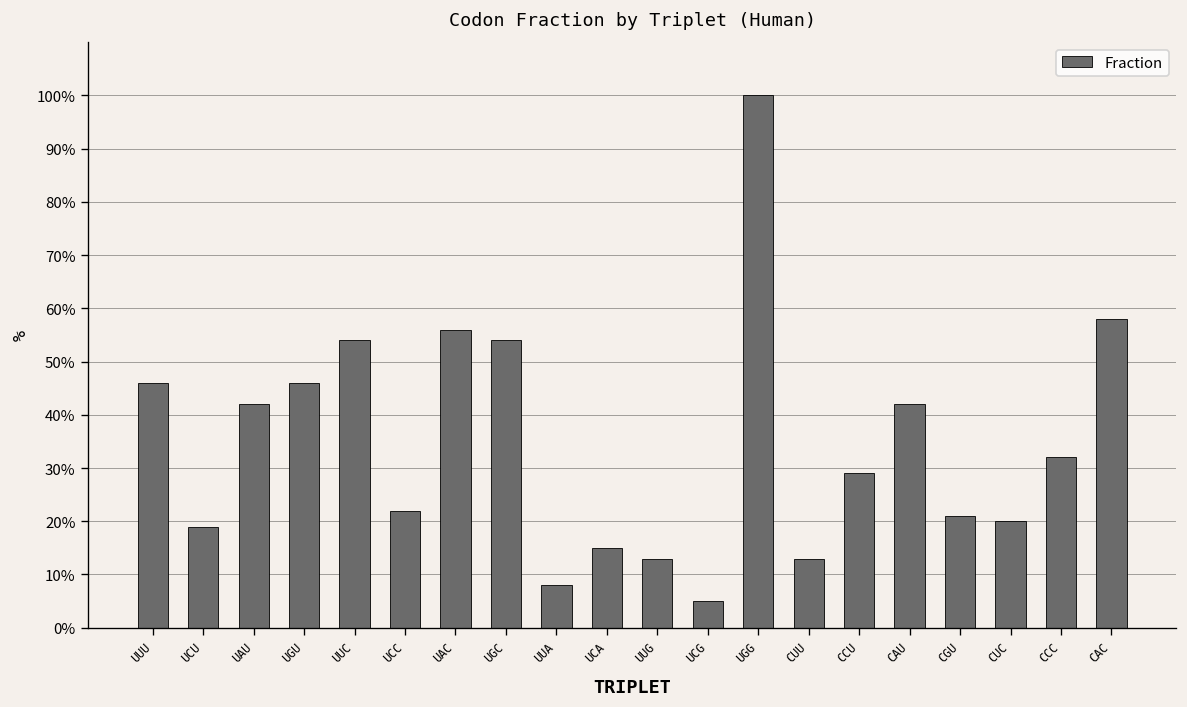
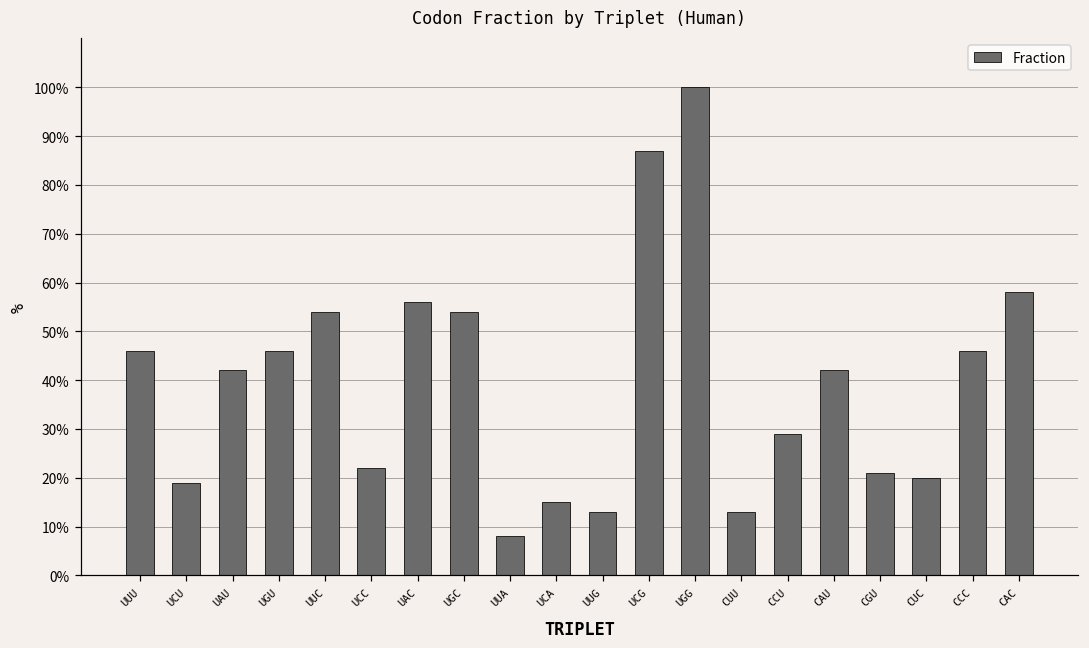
UCG: 5% -> 87%
CCC: 32% -> 46%
